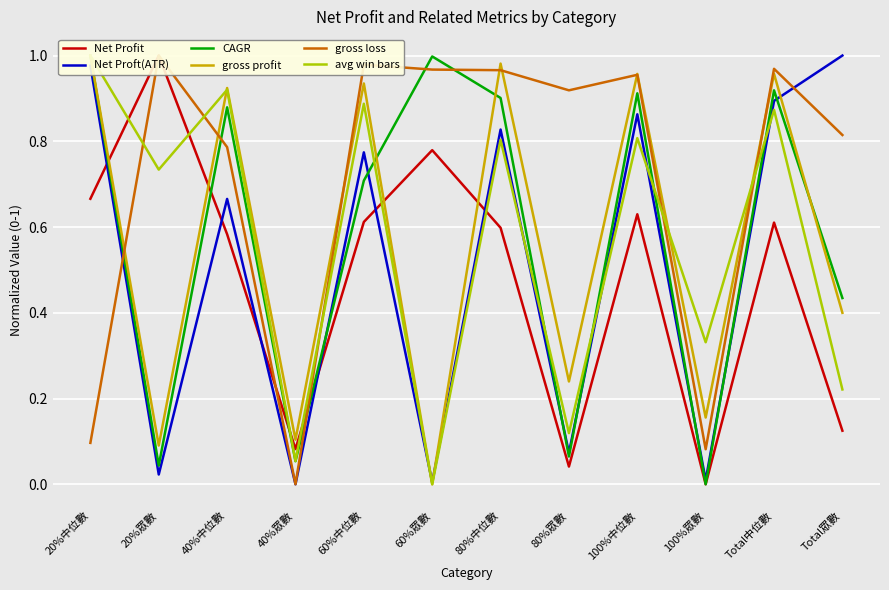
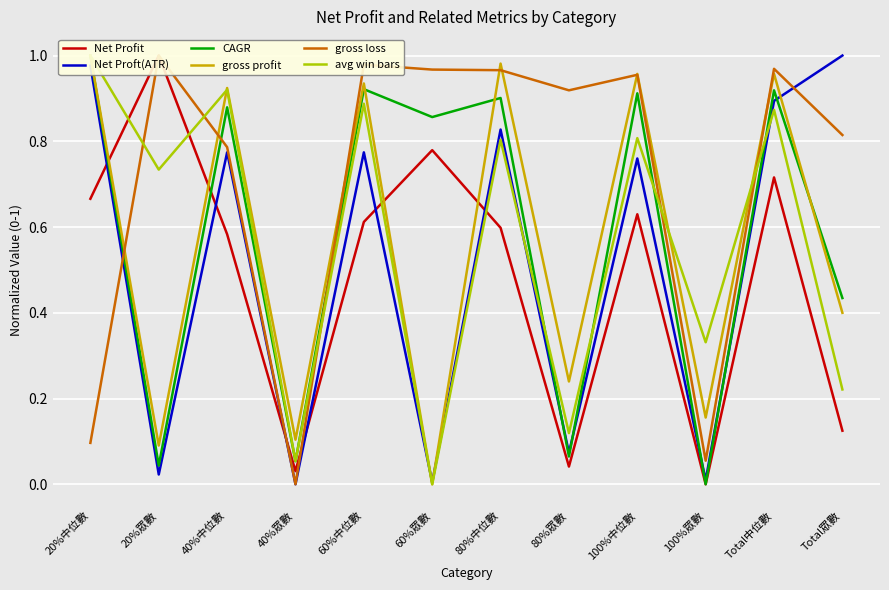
Net Proft(ATR), 40%中位數: 0.67 -> 0.77
Net Profit, 40%眾數: 0.08 -> 0.03
CAGR, 60%中位數: 0.71 -> 0.92
CAGR, 60%眾數: 1.00 -> 0.86
Net Proft(ATR), 100%中位數: 0.86 -> 0.76
gross loss, 100%眾數: 0.08 -> 0.05
Net Profit, Total中位數: 0.61 -> 0.72
